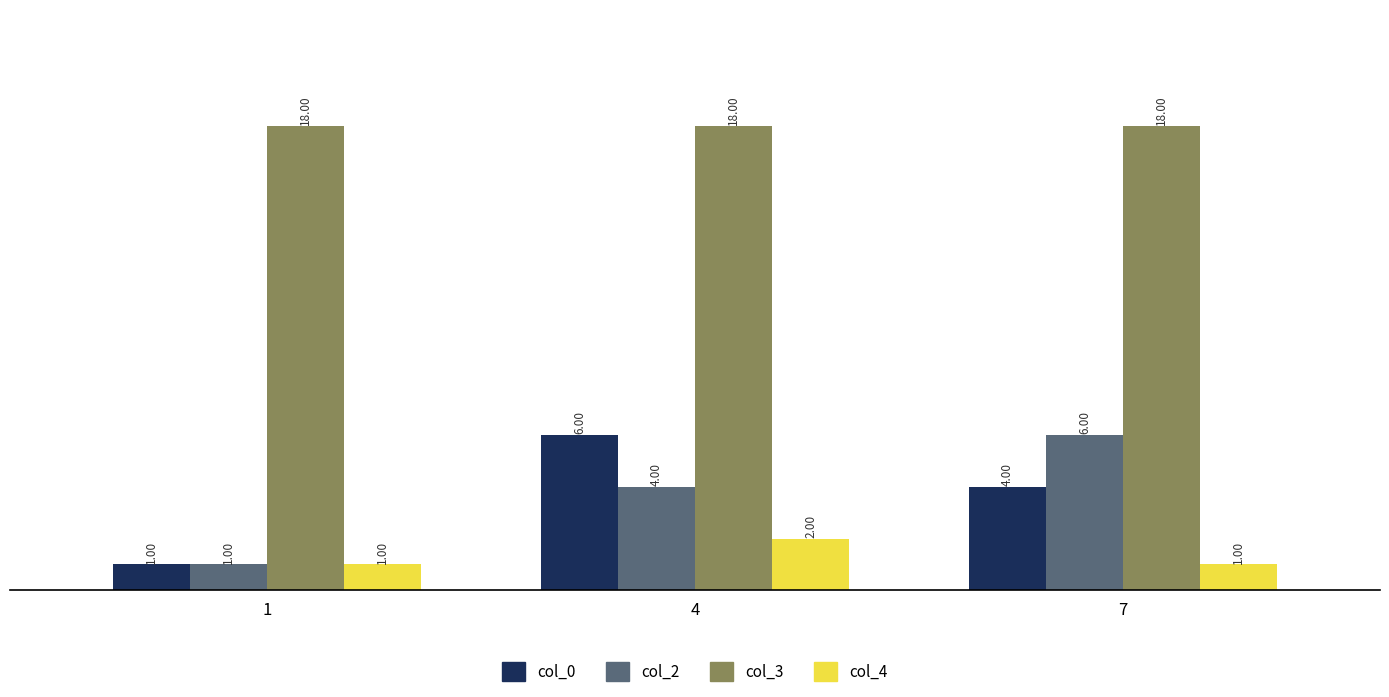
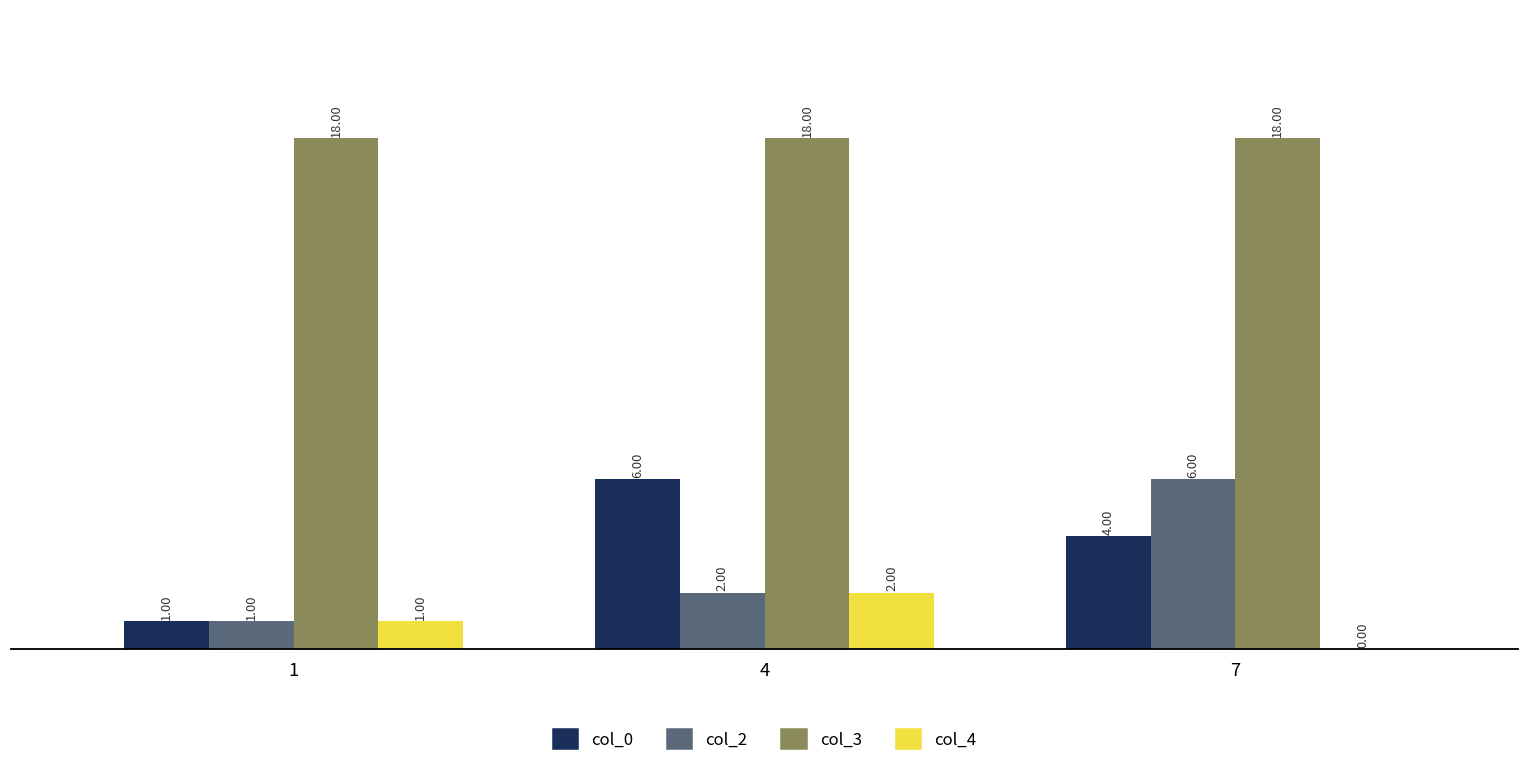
col_2, 4: 4.00 -> 2.00
col_4, 7: 1.00 -> 0.00
